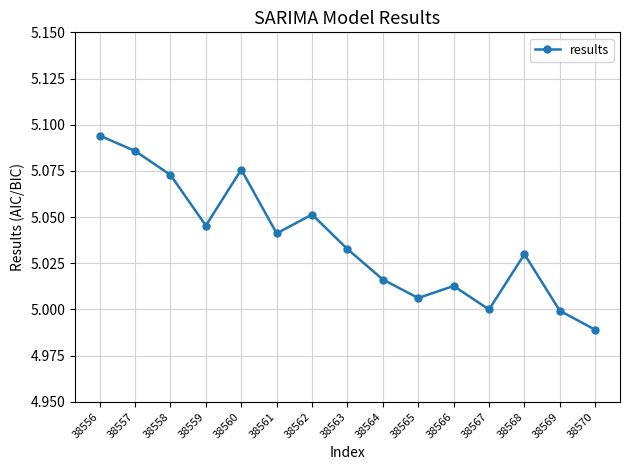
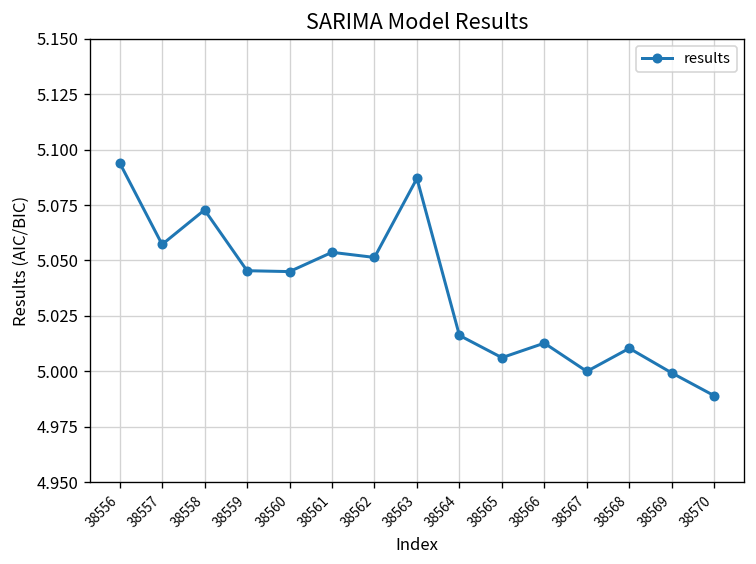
38557: 5.086 -> 5.057
38560: 5.076 -> 5.045
38561: 5.041 -> 5.054
38563: 5.033 -> 5.087
38568: 5.030 -> 5.010
